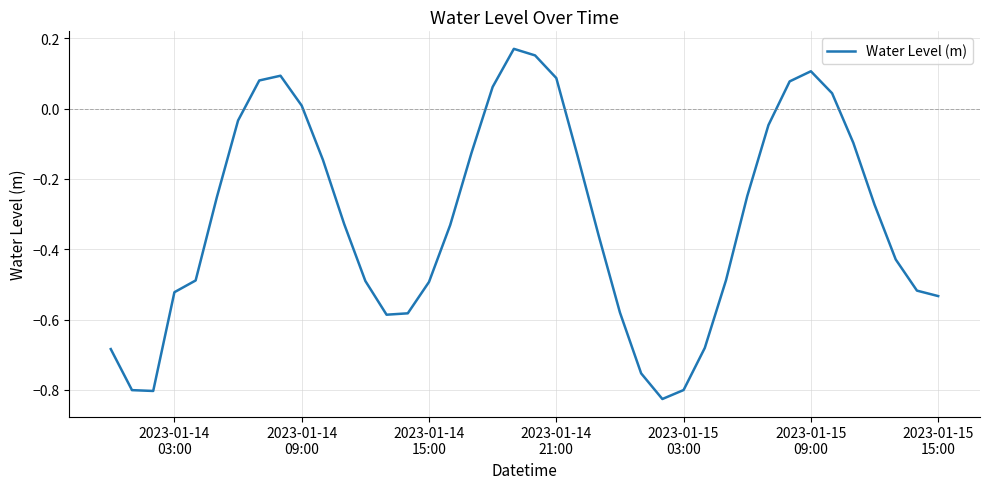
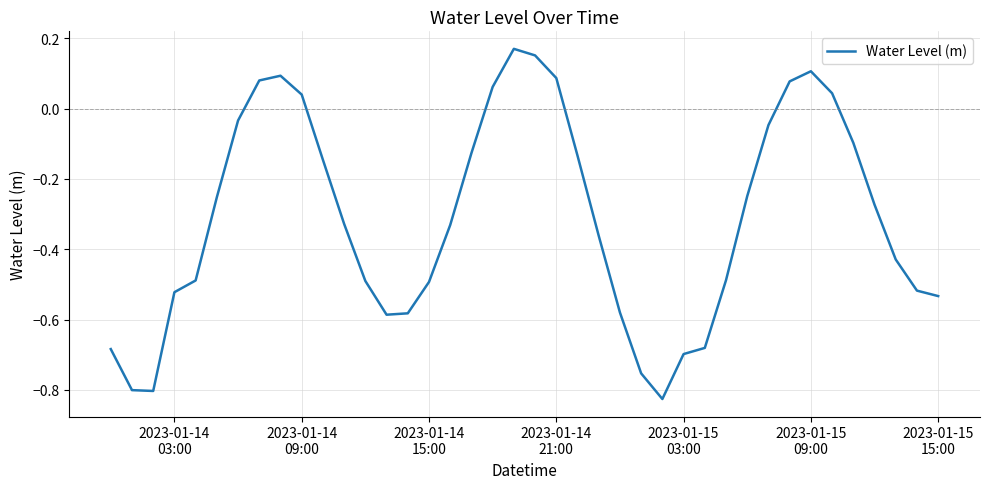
2023-01-14 09:00: 0.01 -> 0.04
2023-01-15 03:00: -0.80 -> -0.70
